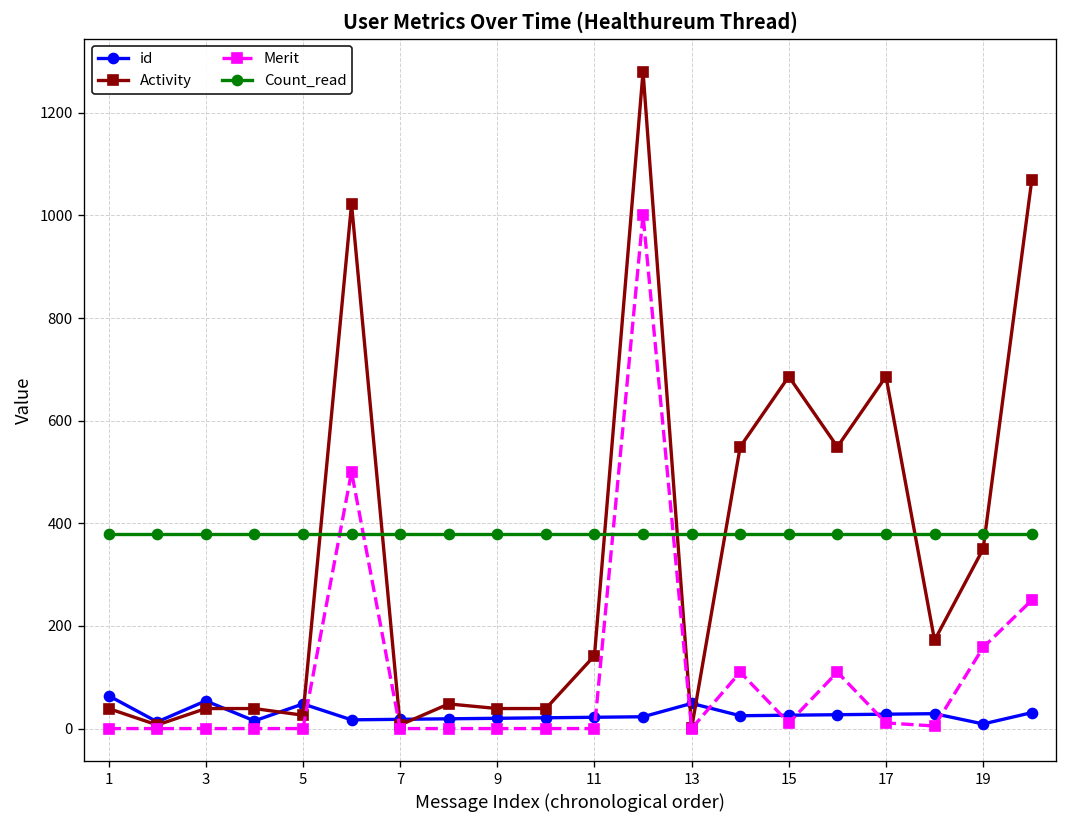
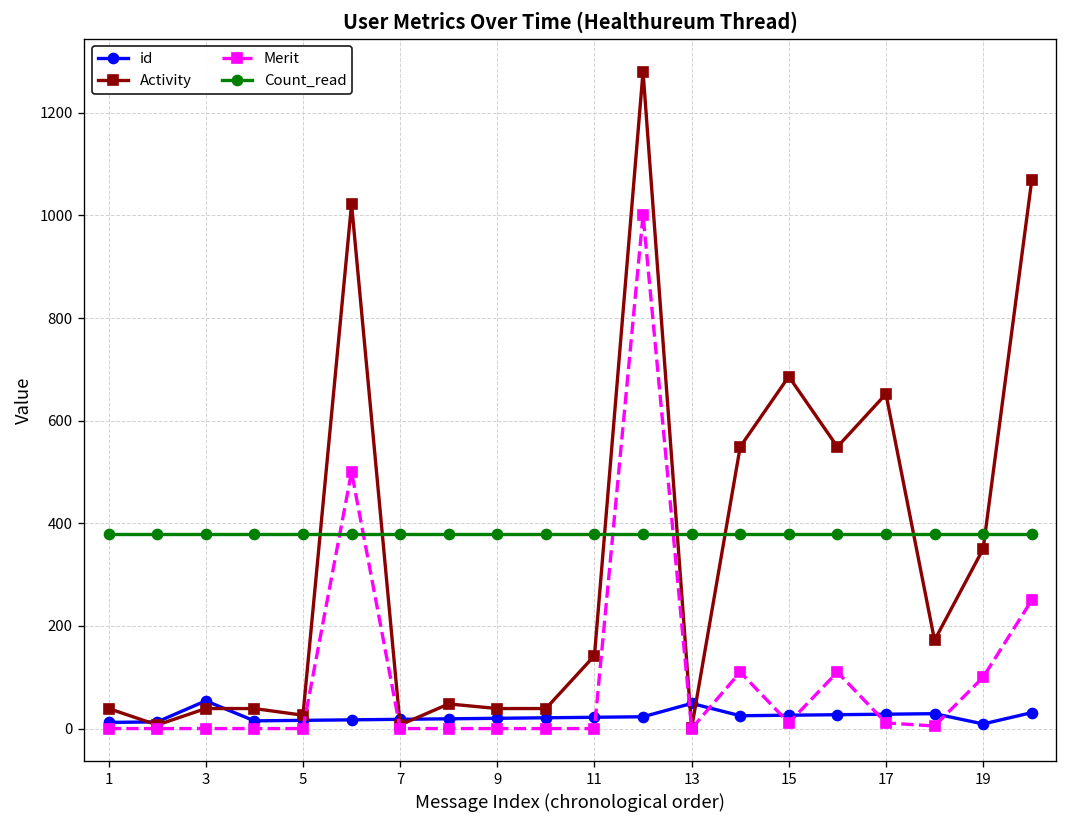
id, 1: 60 -> 10
id, 5: 50 -> 20
Activity, 17: 690 -> 650
Merit, 19: 160 -> 100
